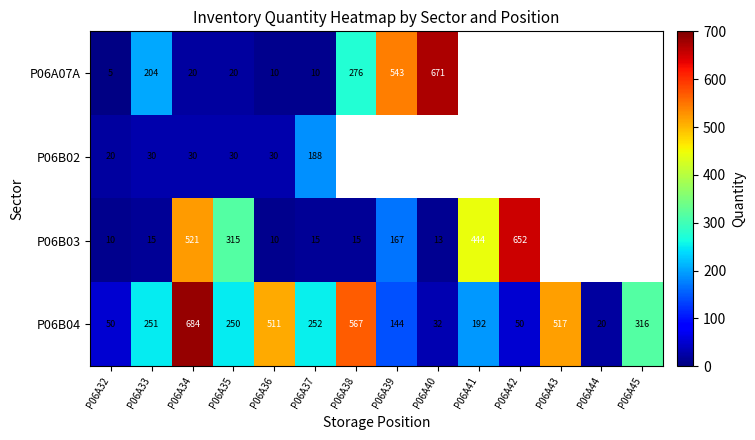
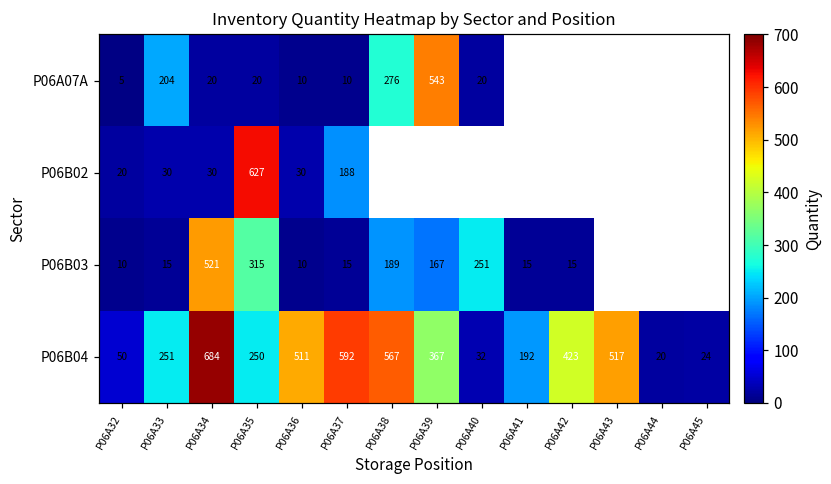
P06A07A, P06A40: 671 -> 20
P06B02, P06A35: 30 -> 627
P06B03, P06A38: 15 -> 189
P06B03, P06A40: 13 -> 251
P06B03, P06A41: 444 -> 15
P06B03, P06A42: 652 -> 15
P06B04, P06A37: 252 -> 592
P06B04, P06A39: 144 -> 367
P06B04, P06A42: 50 -> 423
P06B04, P06A45: 316 -> 24
